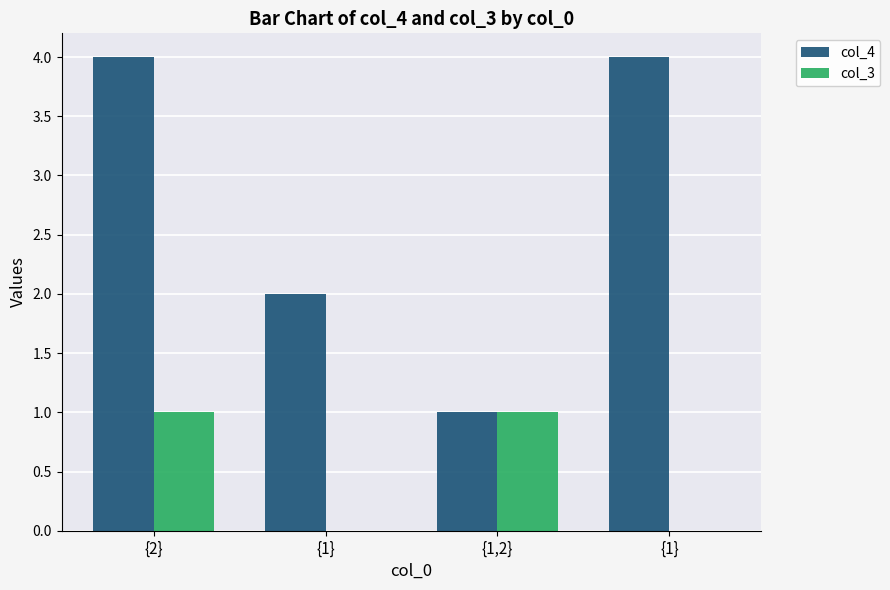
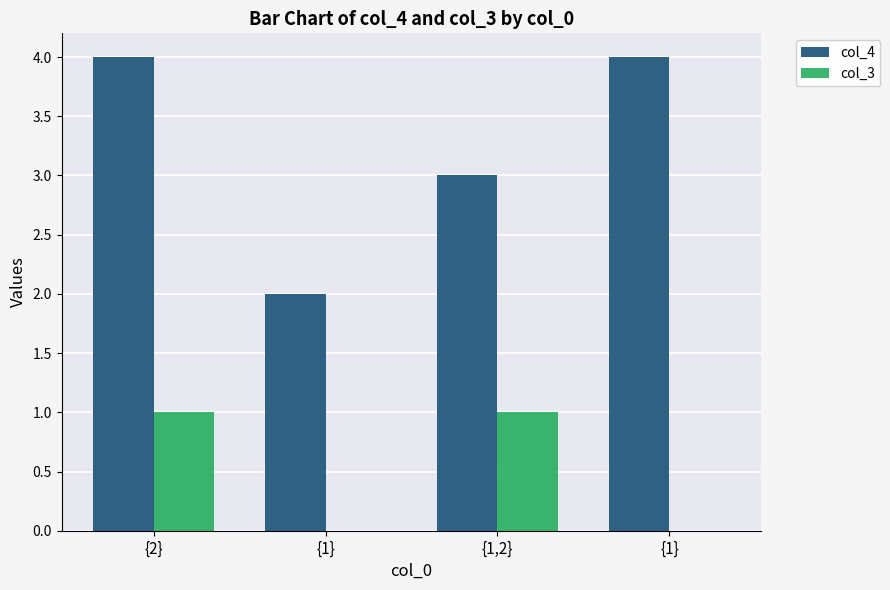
col_4, {1,2}: 1 -> 3
